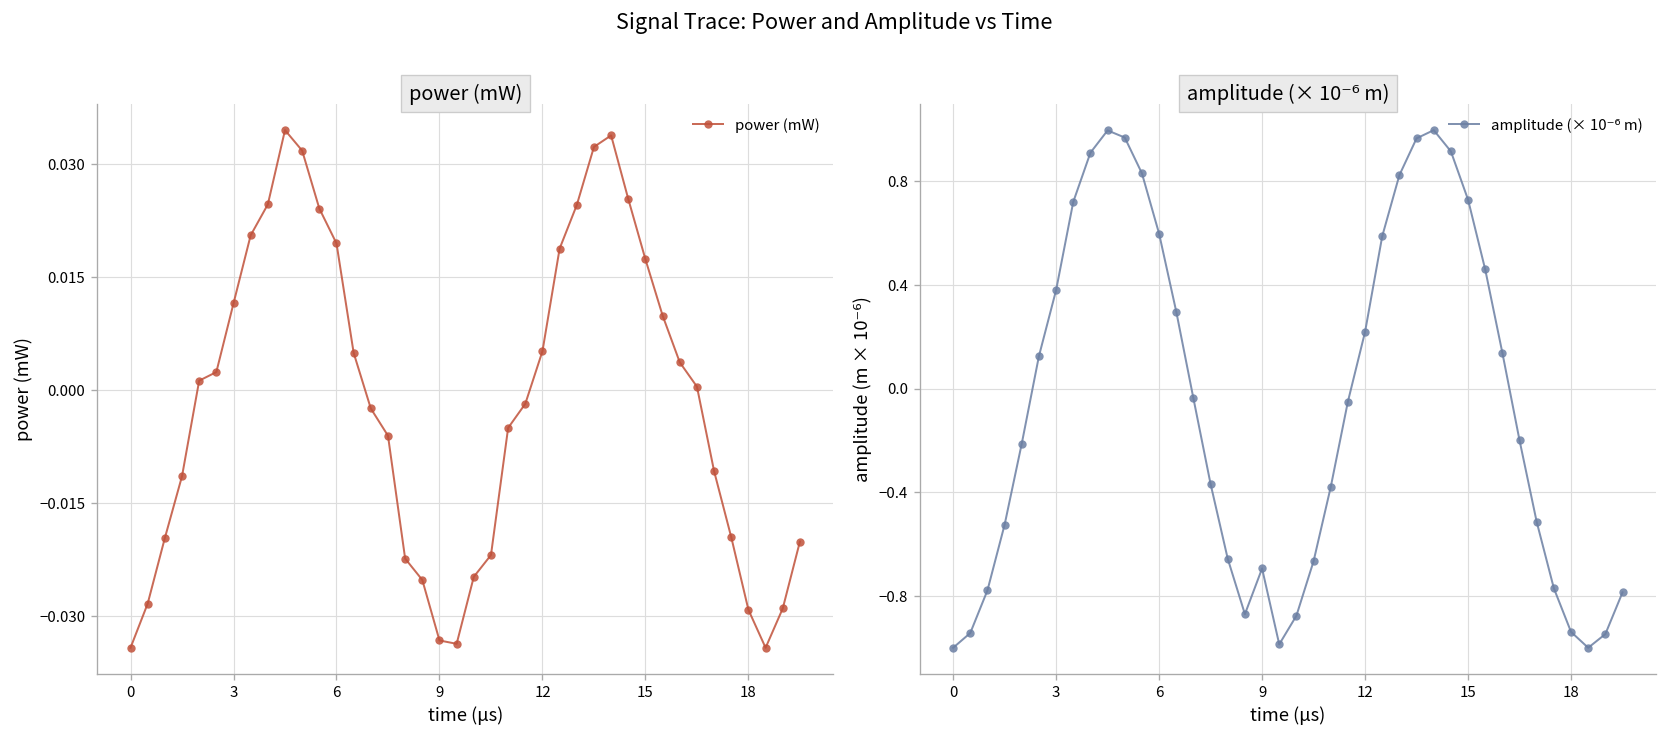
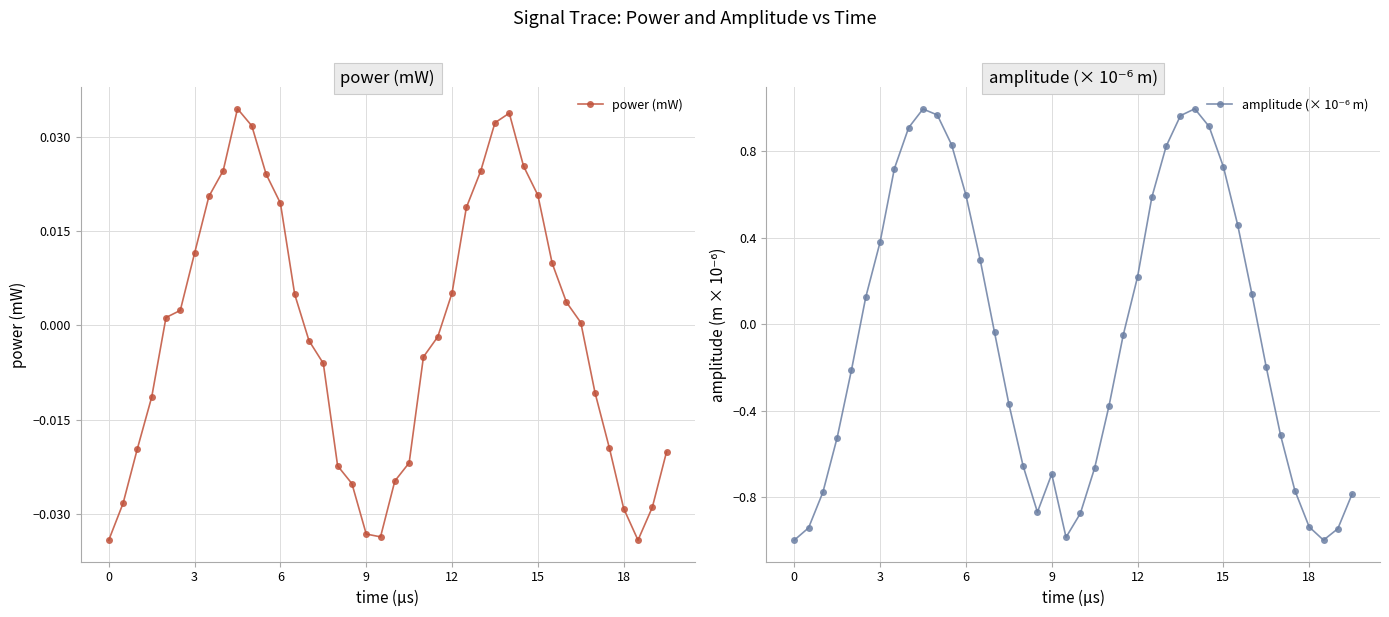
power (mW), 15: 0.017 -> 0.021
